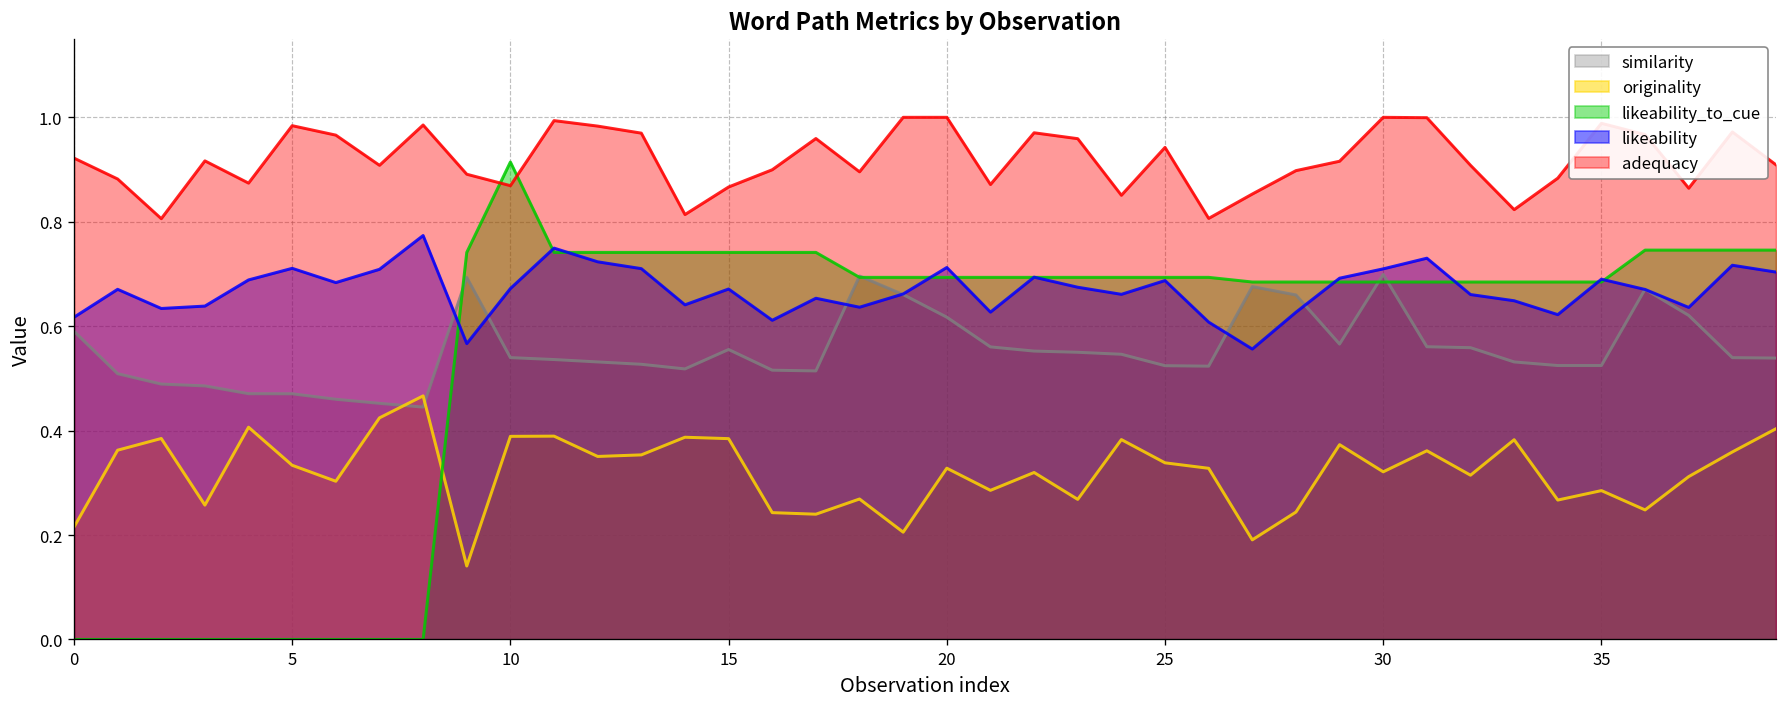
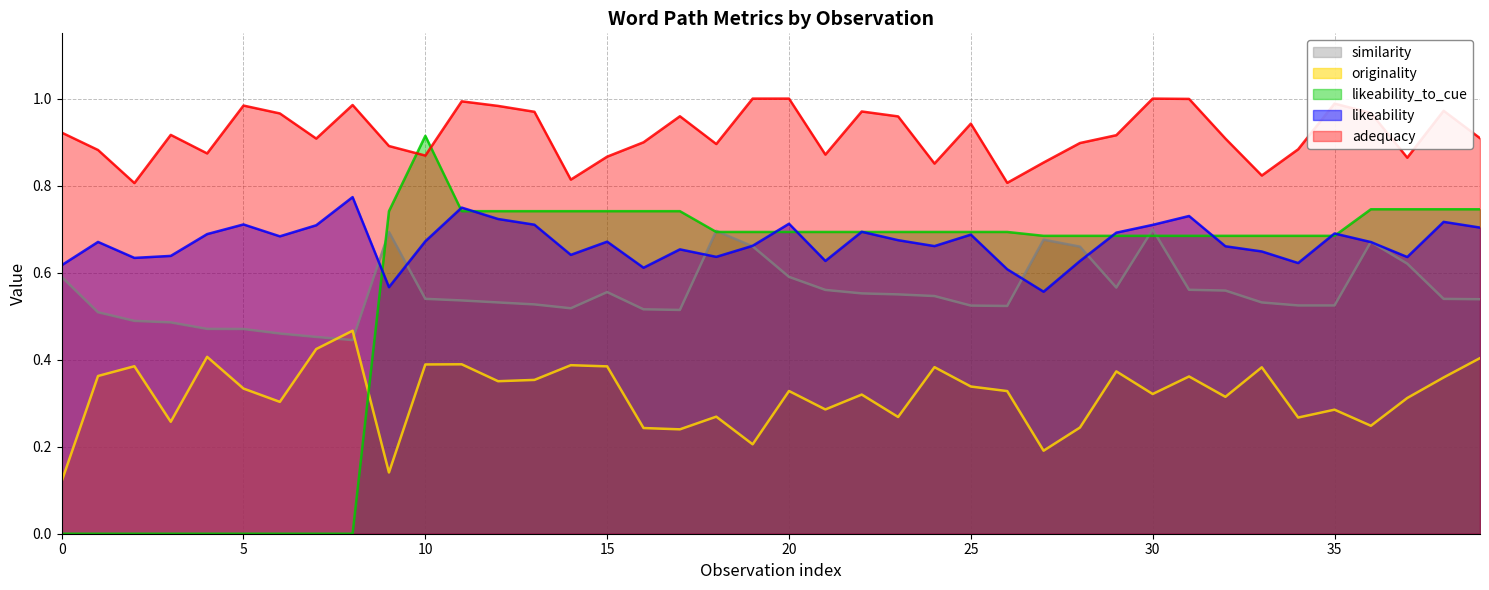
originality, 0: 0.22 -> 0.12
similarity, 20: 0.62 -> 0.59
